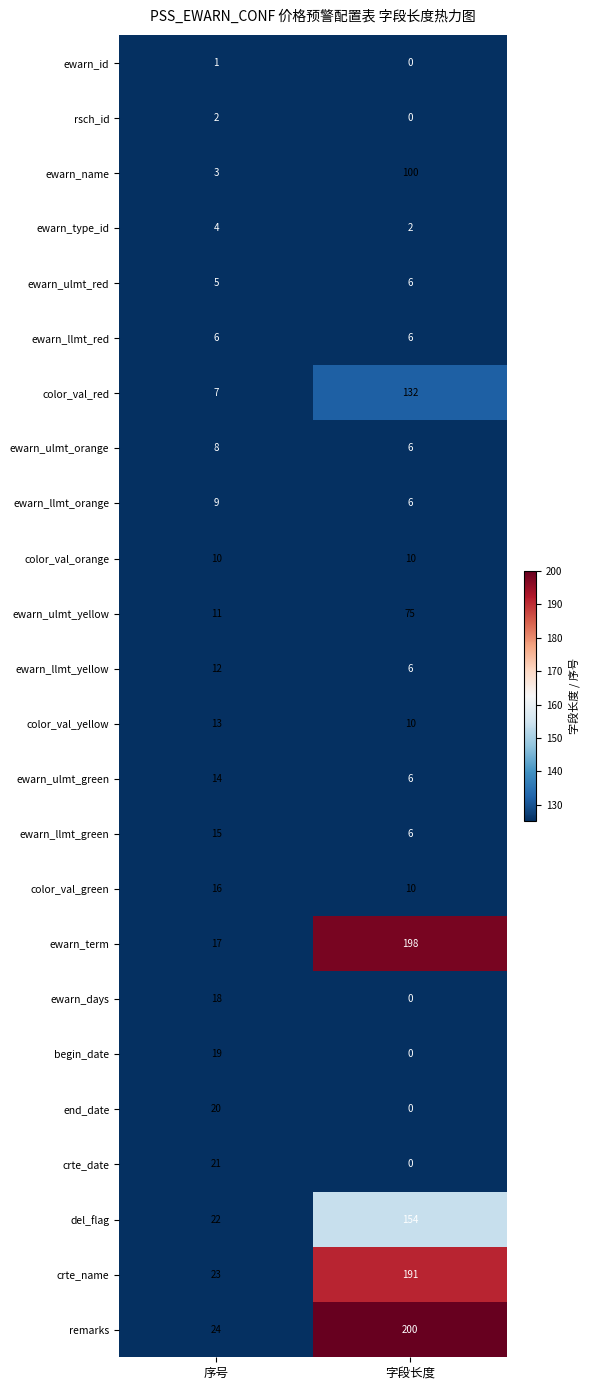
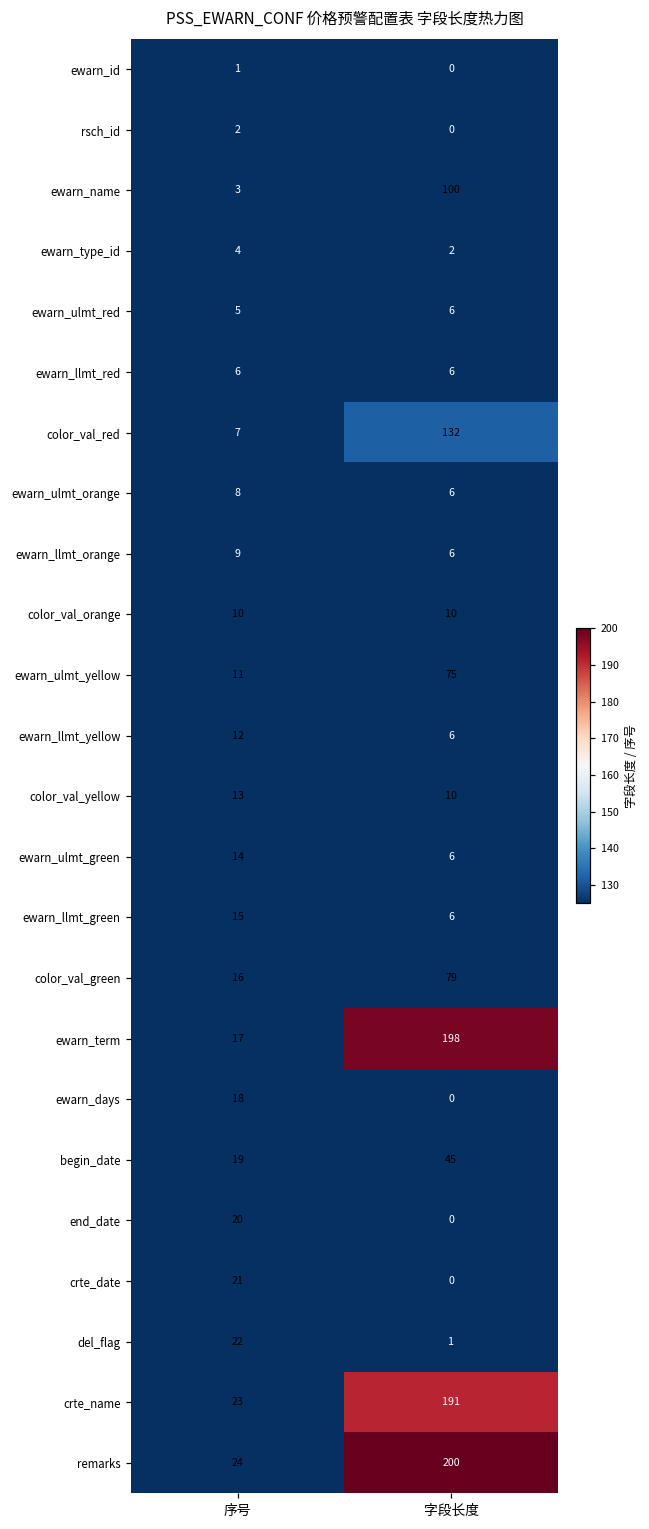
color_val_green, 字段长度: 10 -> 79
begin_date, 字段长度: 0 -> 45
del_flag, 字段长度: 154 -> 1
